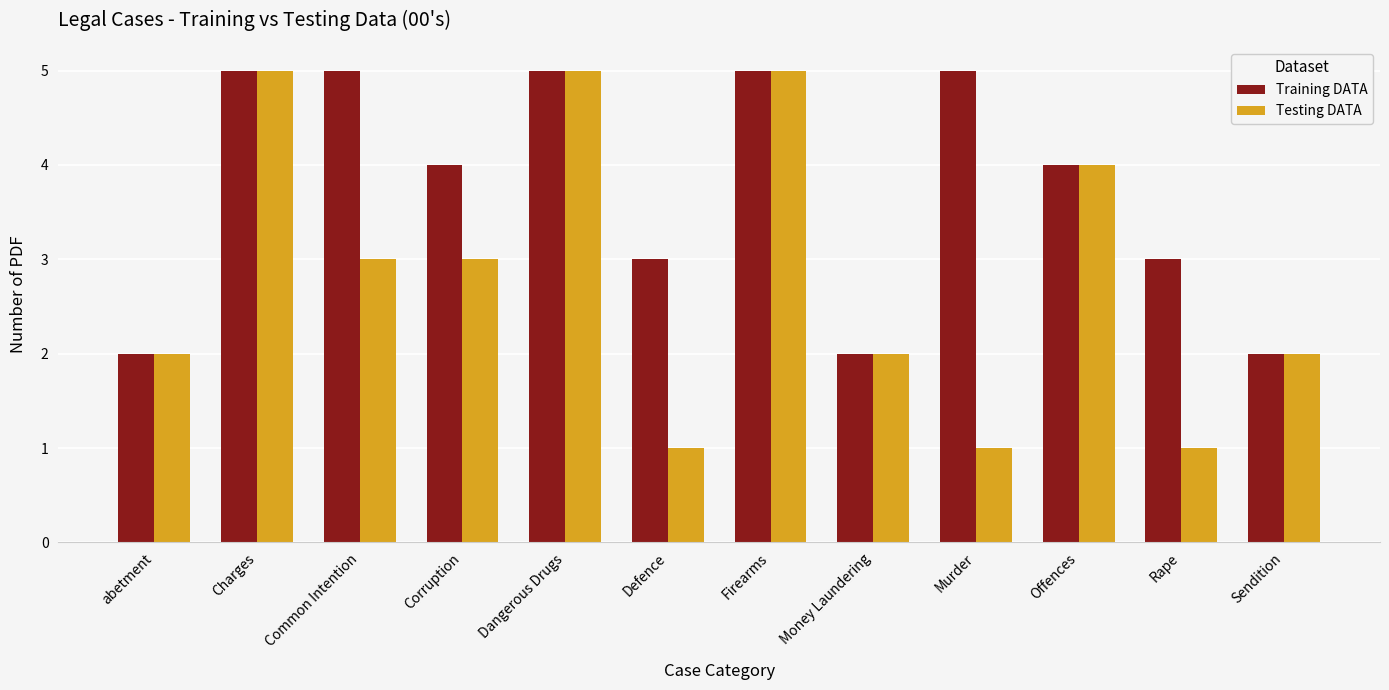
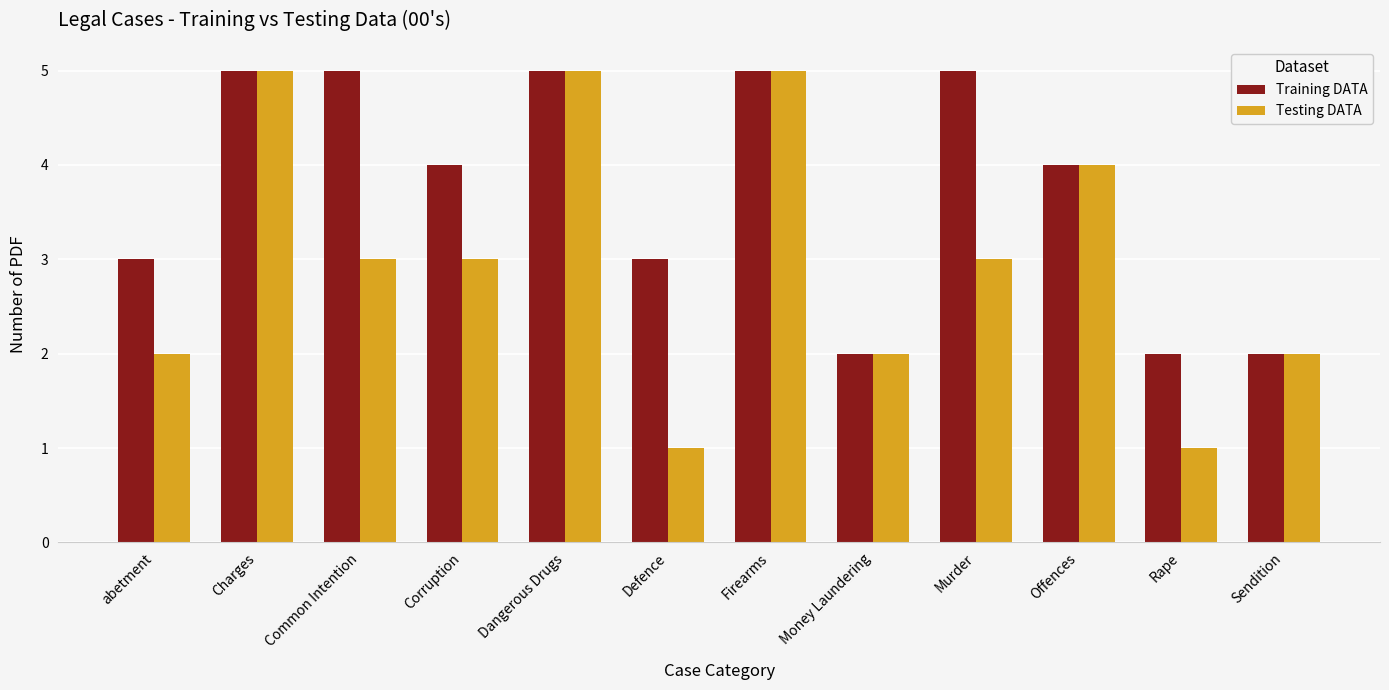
Training DATA, abetment: 2 -> 3
Testing DATA, Murder: 1 -> 3
Training DATA, Rape: 3 -> 2
